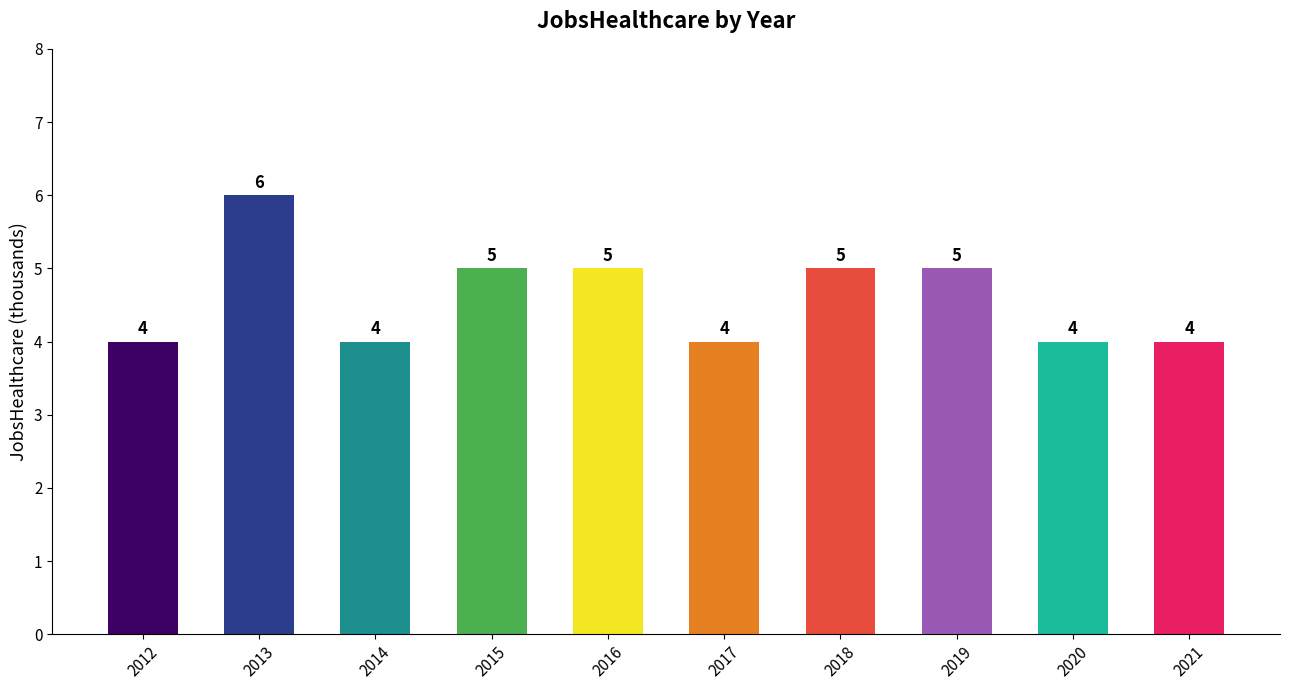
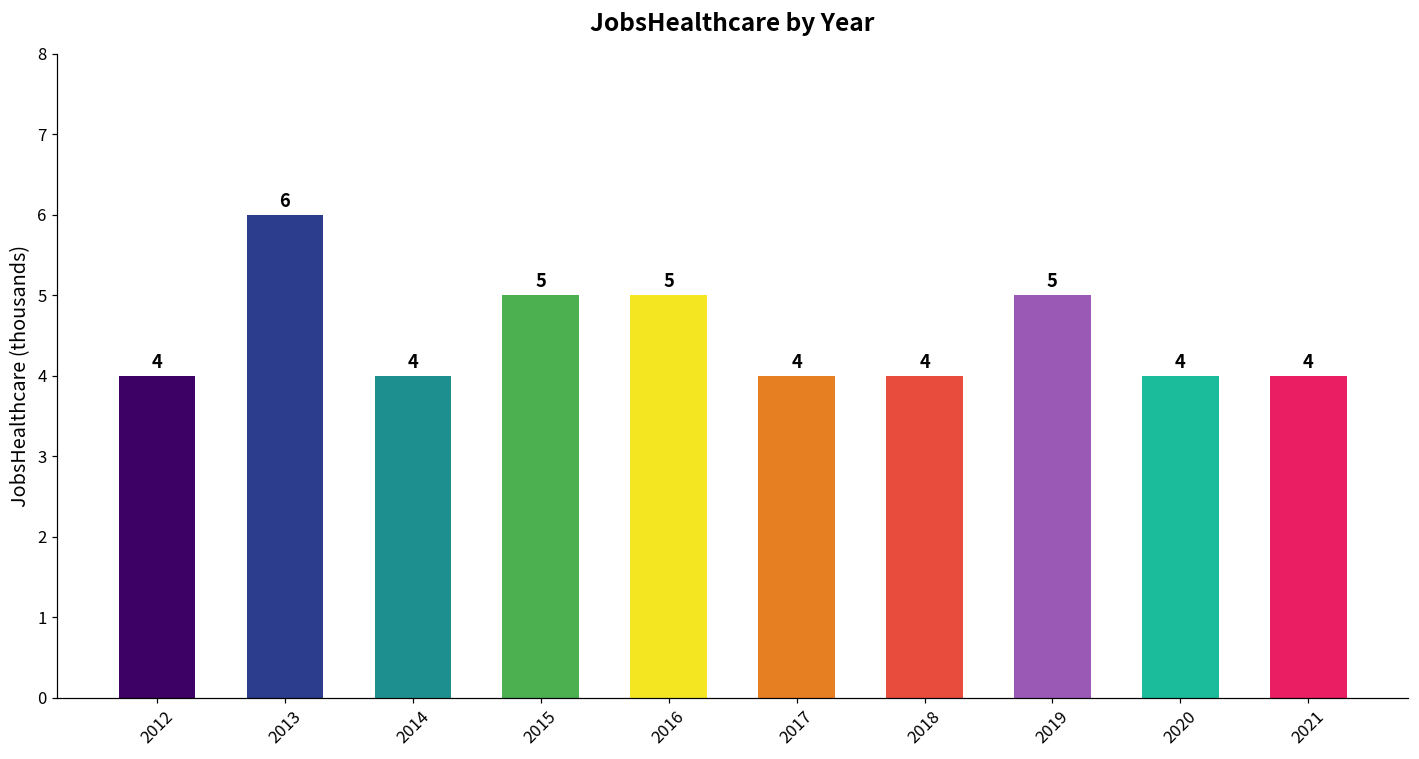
2018: 5 -> 4
